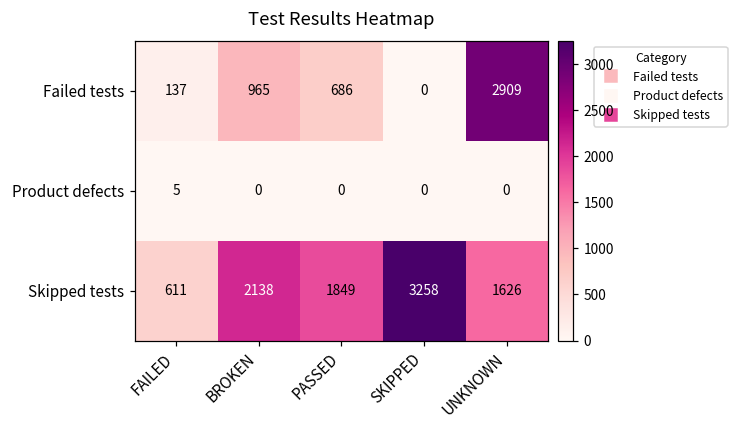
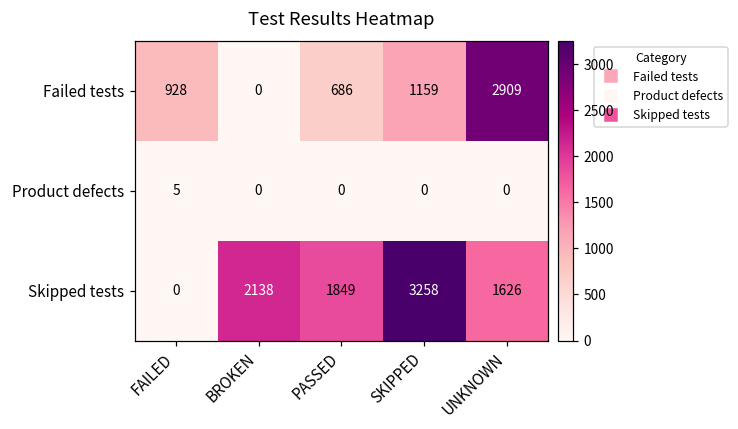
Failed tests, FAILED: 137 -> 928
Failed tests, BROKEN: 965 -> 0
Failed tests, SKIPPED: 0 -> 1159
Skipped tests, FAILED: 611 -> 0
